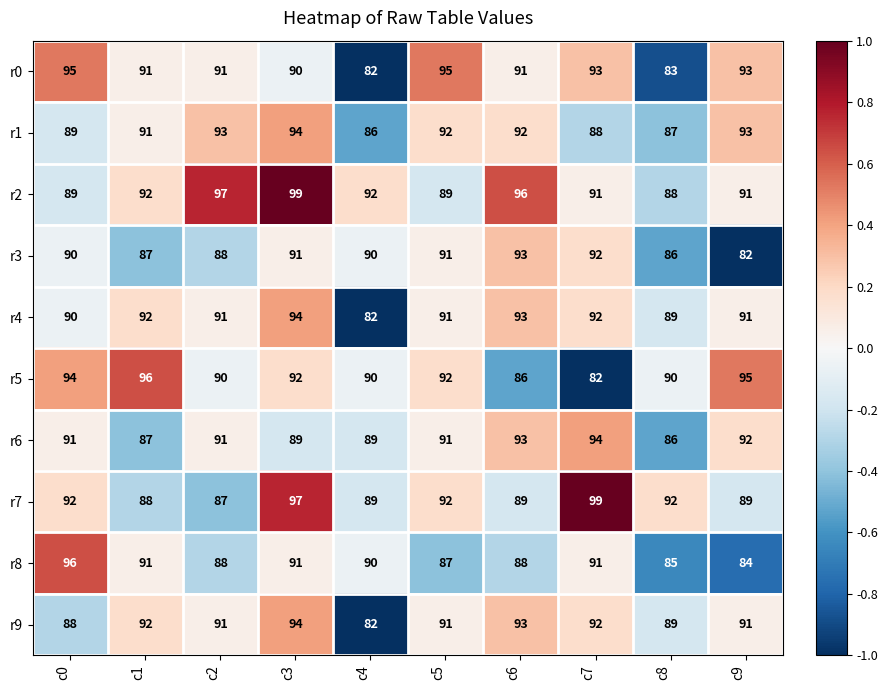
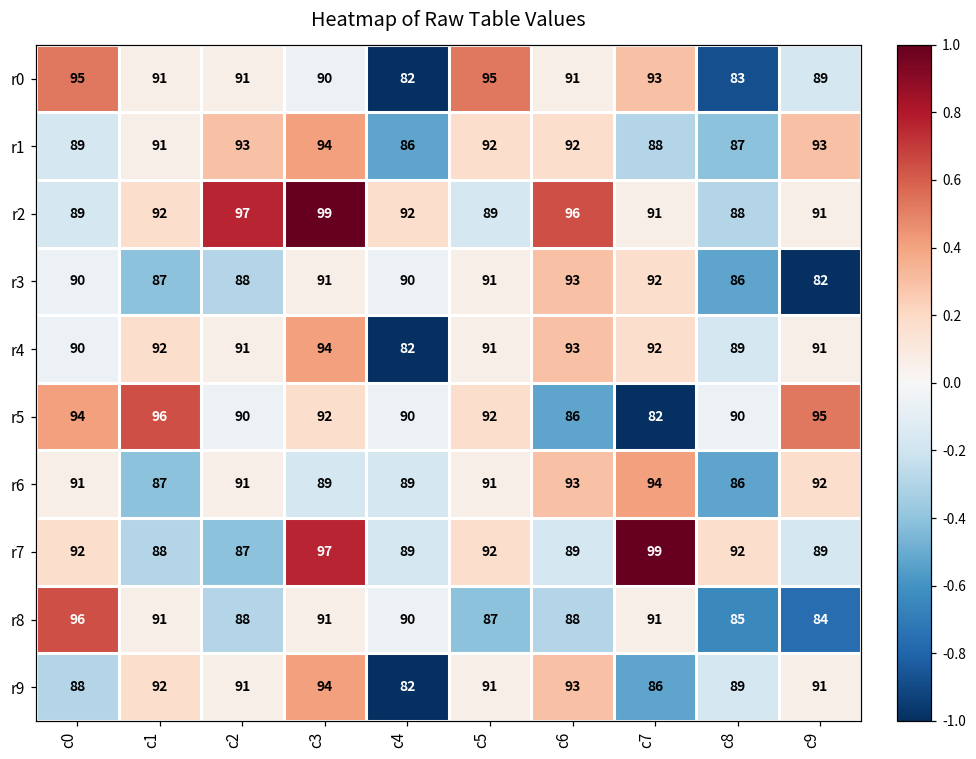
r0, c9: 93 -> 89
r9, c7: 92 -> 86
